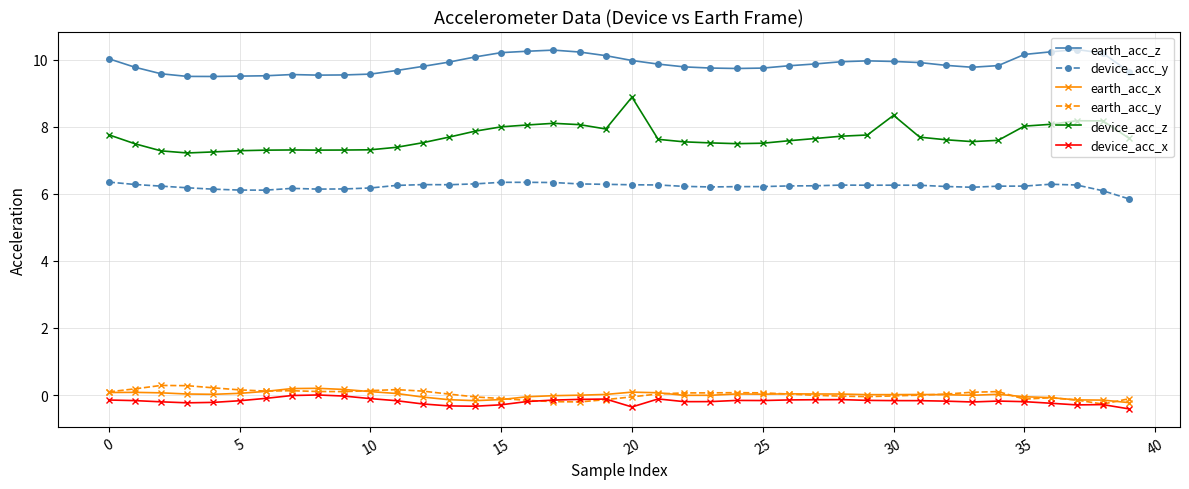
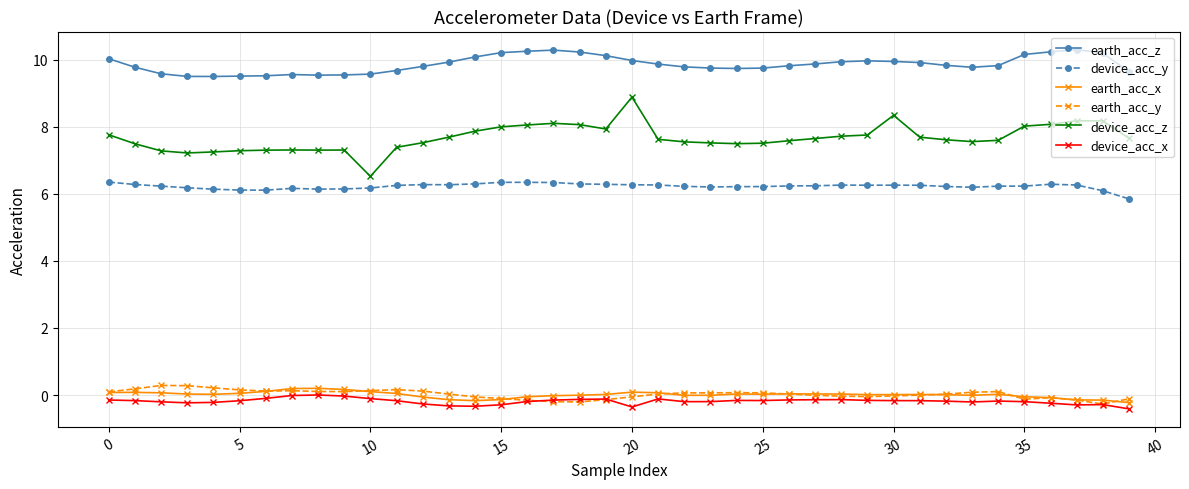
device_acc_z, 10: 7.3 -> 6.5
